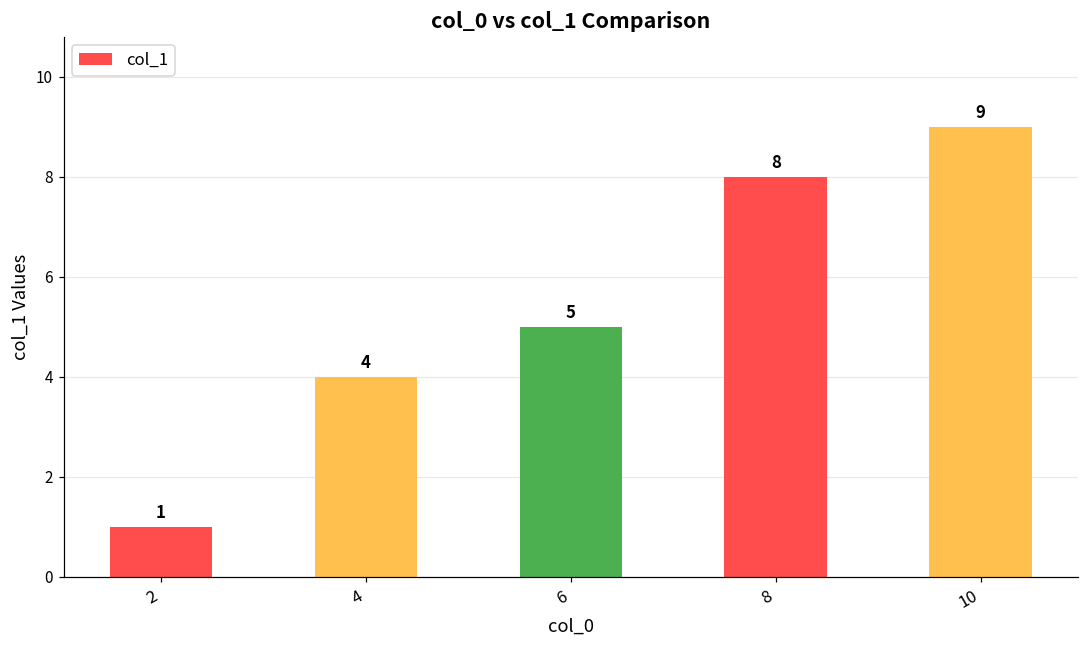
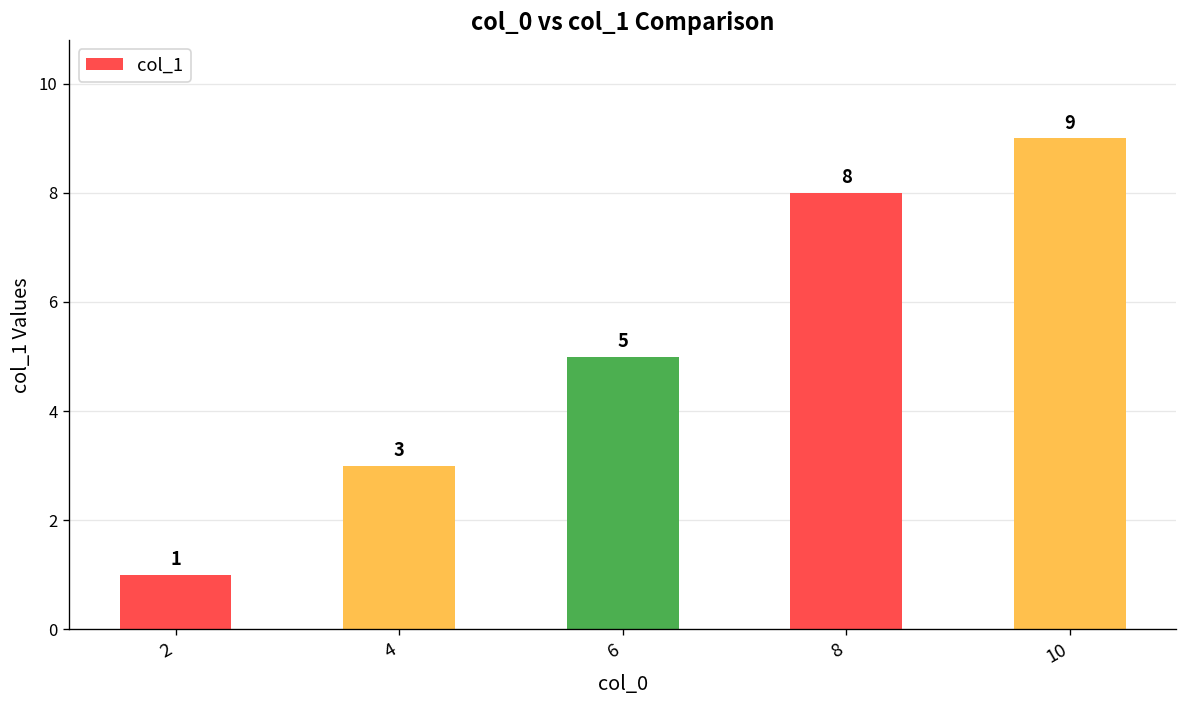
4: 4 -> 3
